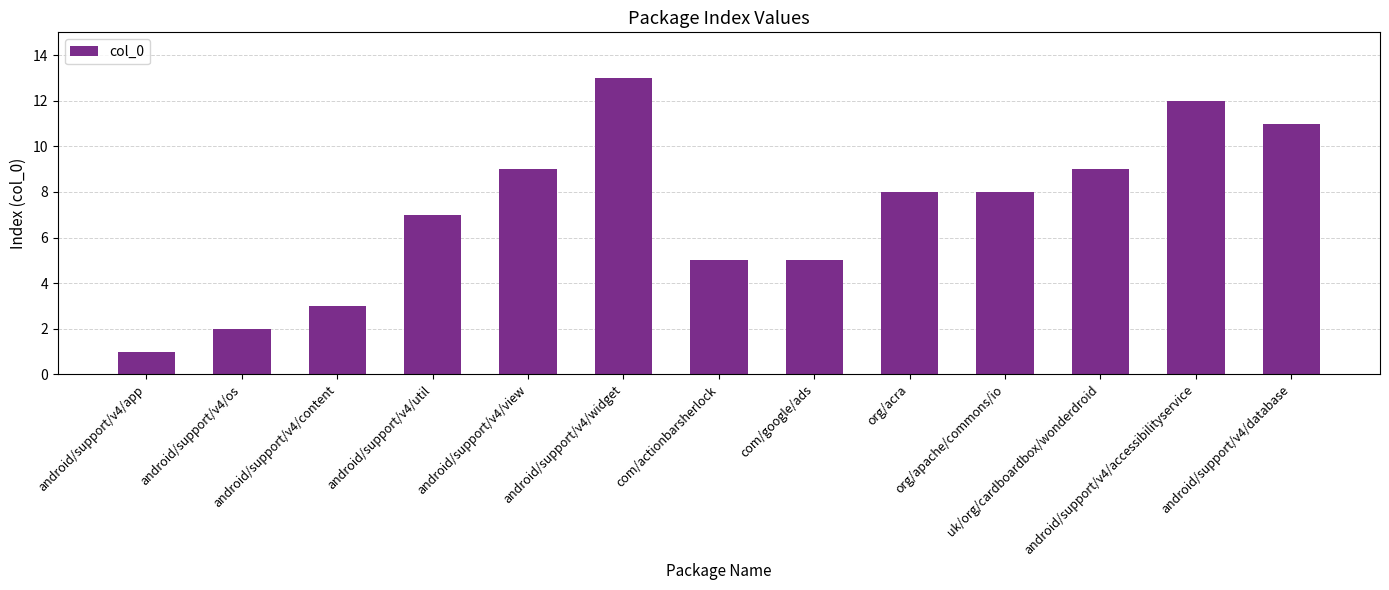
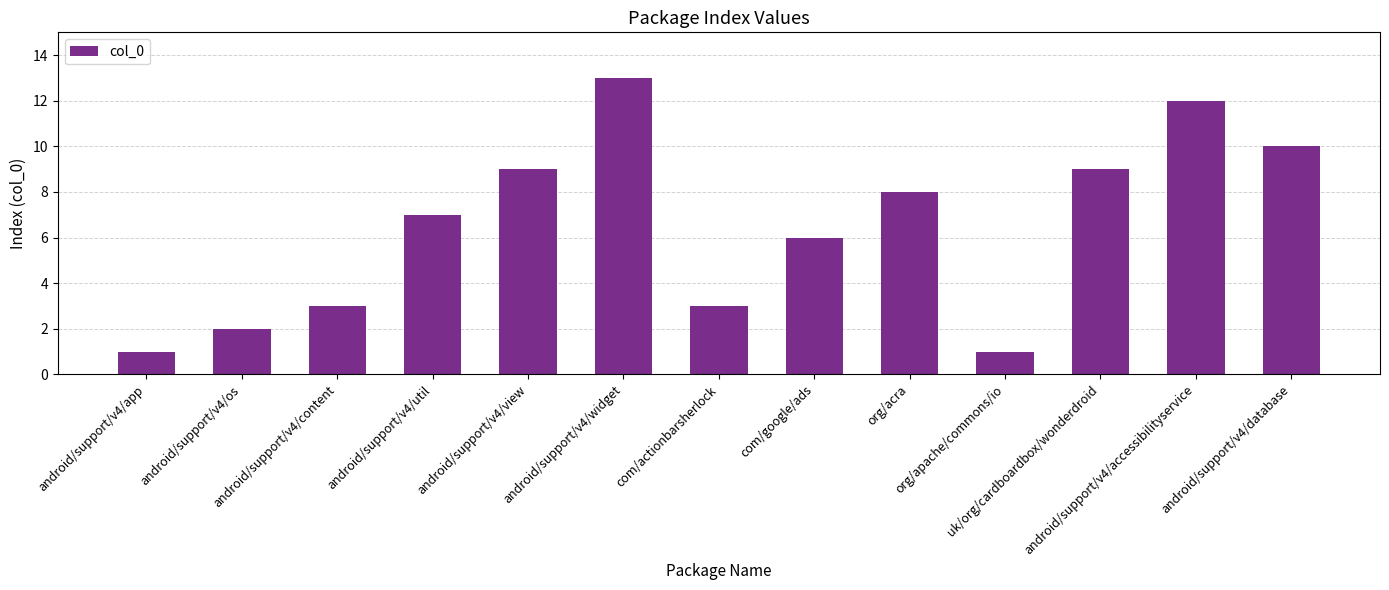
com/actionbarsherlock: 5 -> 3
com/google/ads: 5 -> 6
org/apache/commons/io: 8 -> 1
android/support/v4/database: 11 -> 10
